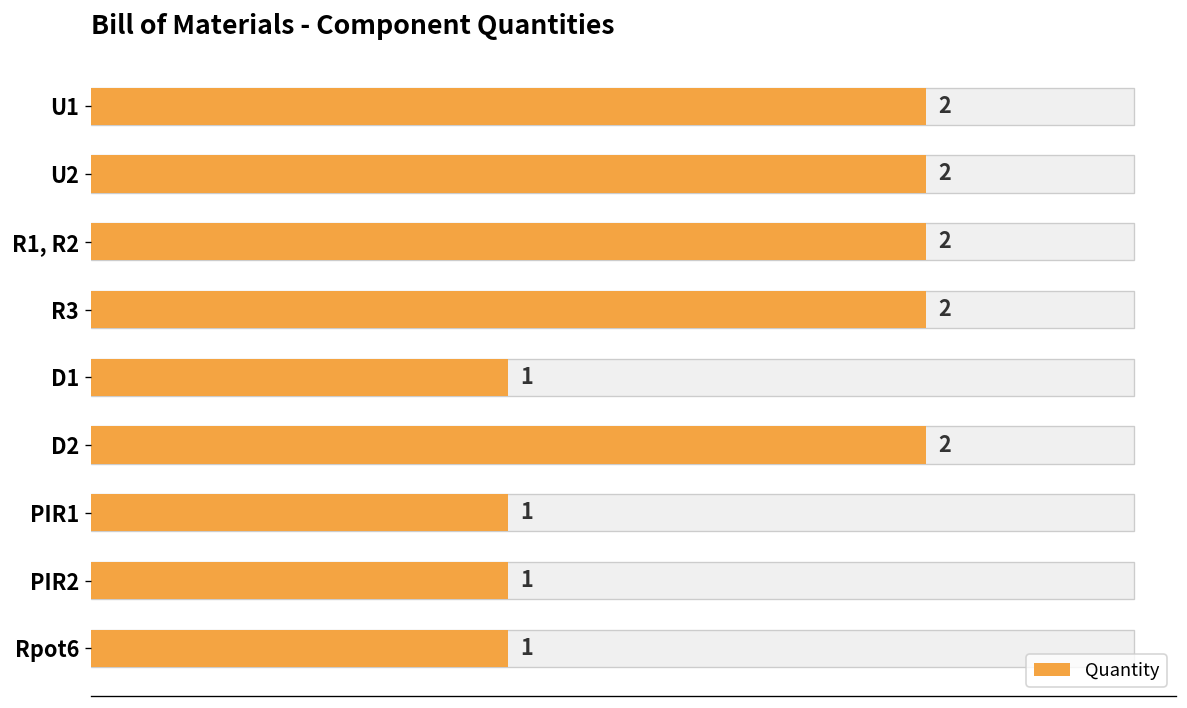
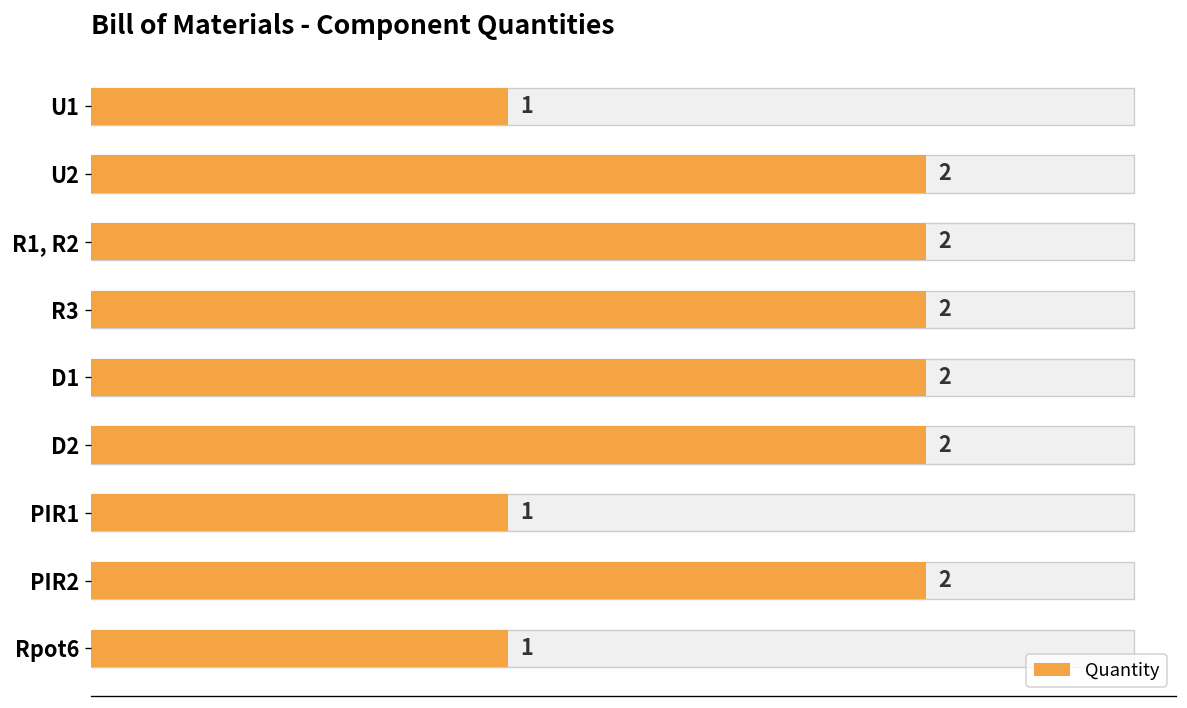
U1: 2 -> 1
D1: 1 -> 2
PIR2: 1 -> 2
